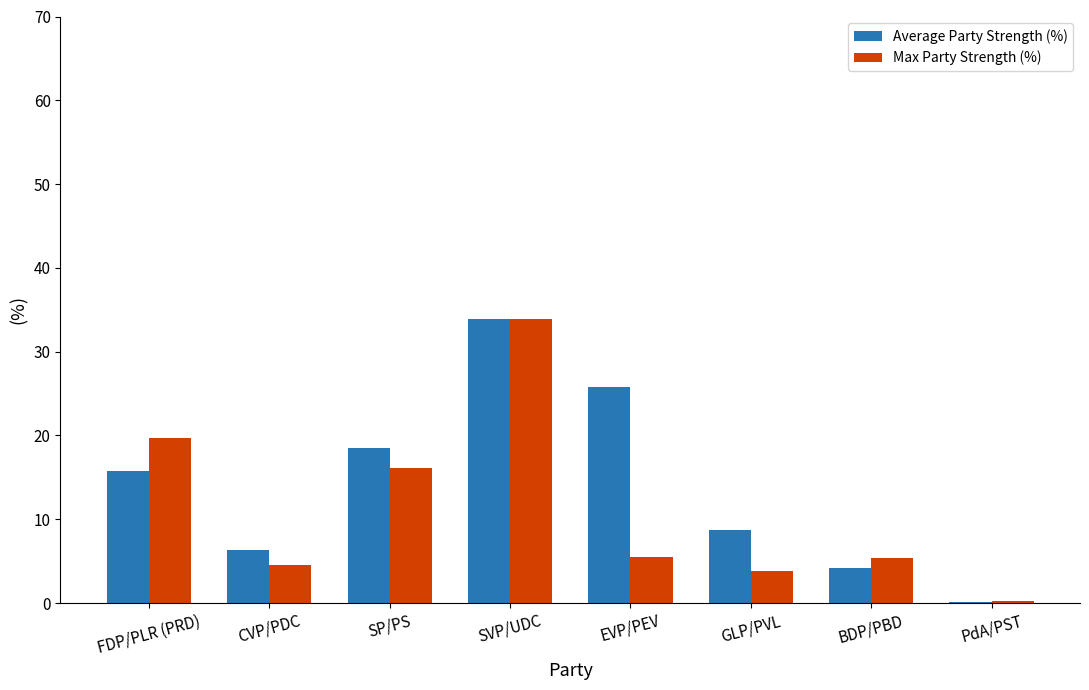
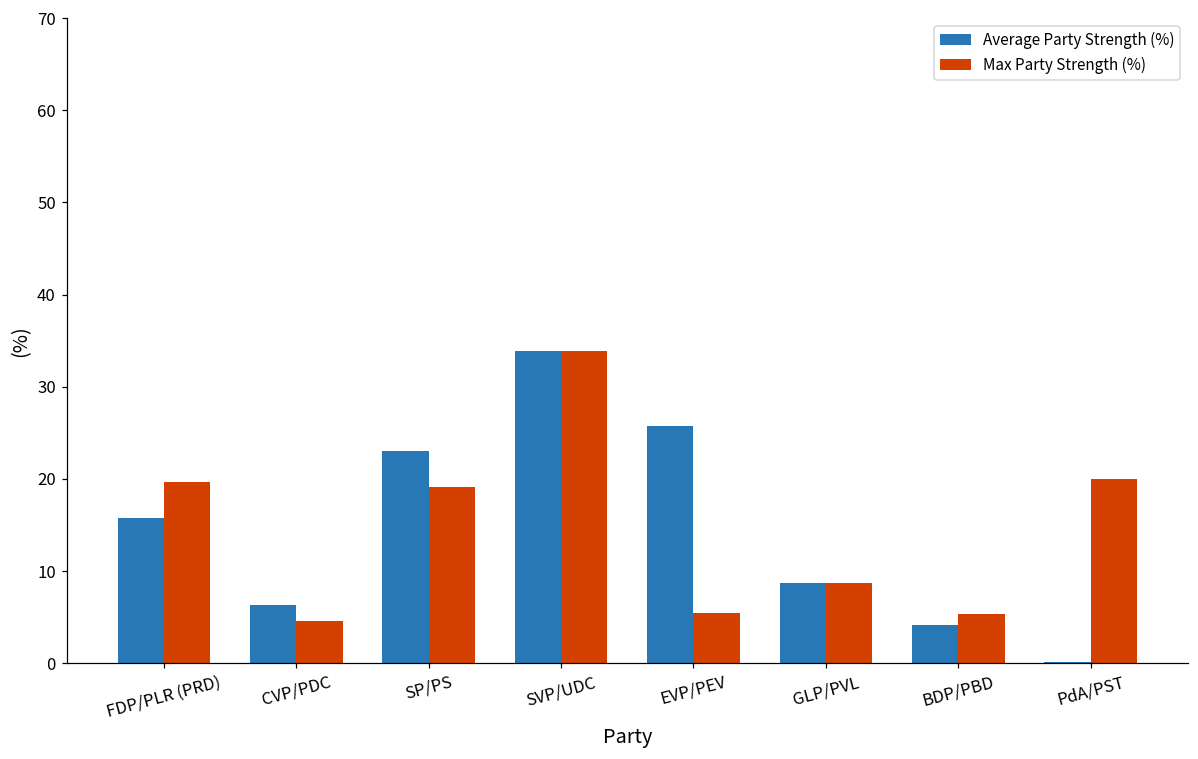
Average Party Strength (%), SP/PS: 19 -> 23
Max Party Strength (%), SP/PS: 16 -> 19
Max Party Strength (%), GLP/PVL: 4 -> 9
Max Party Strength (%), PdA/PST: 0 -> 20
